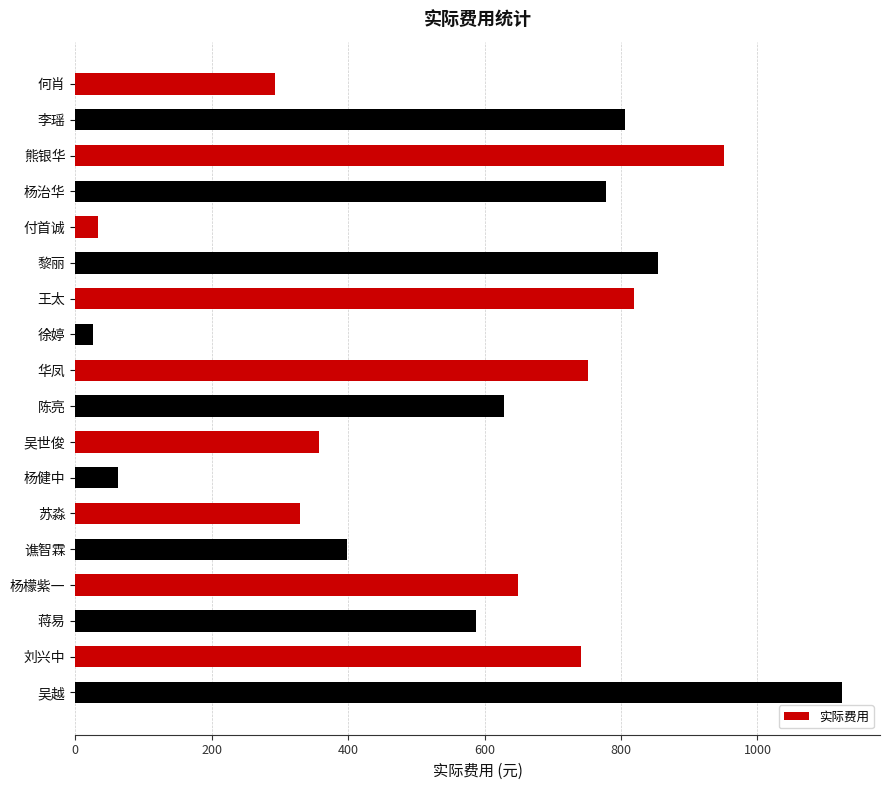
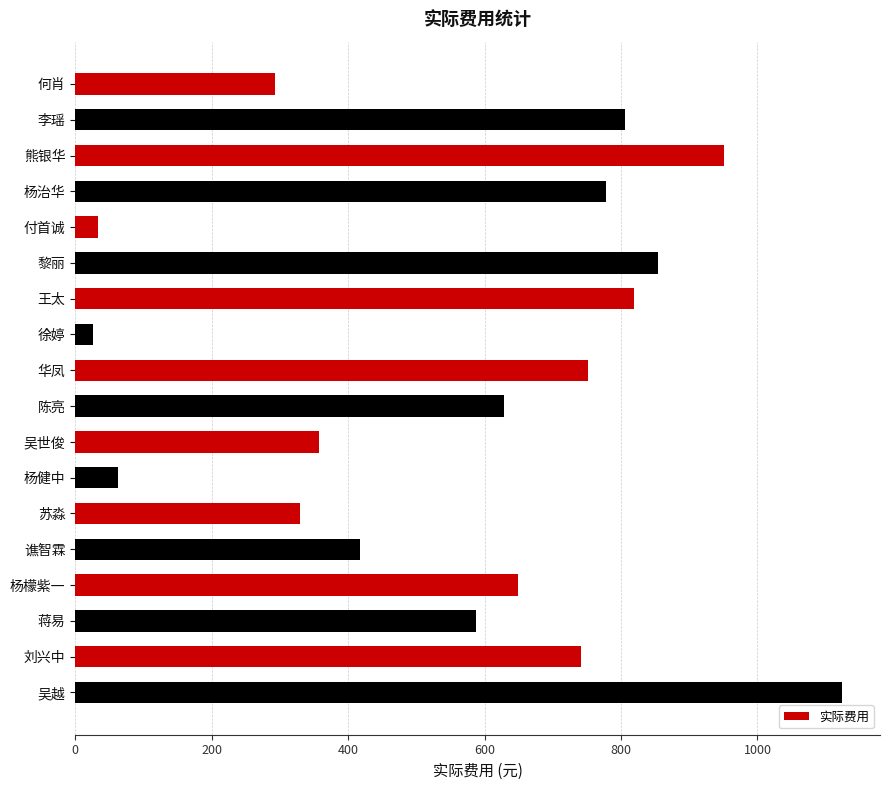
谯智霖: 400 -> 420
